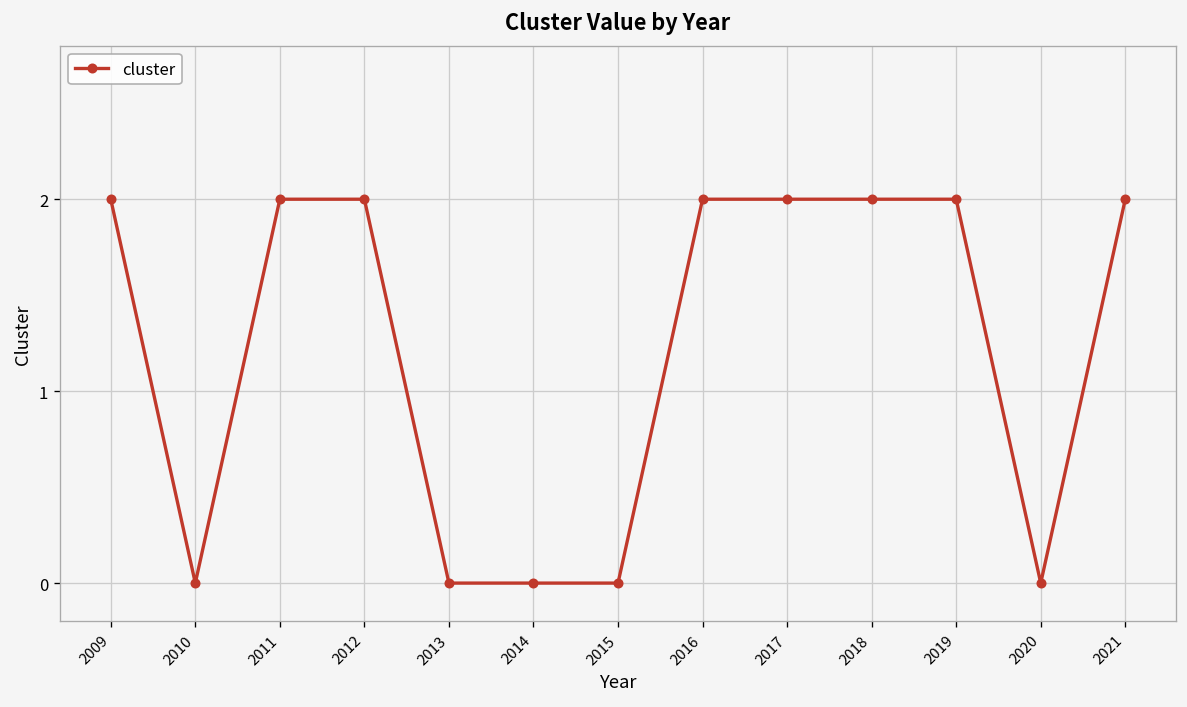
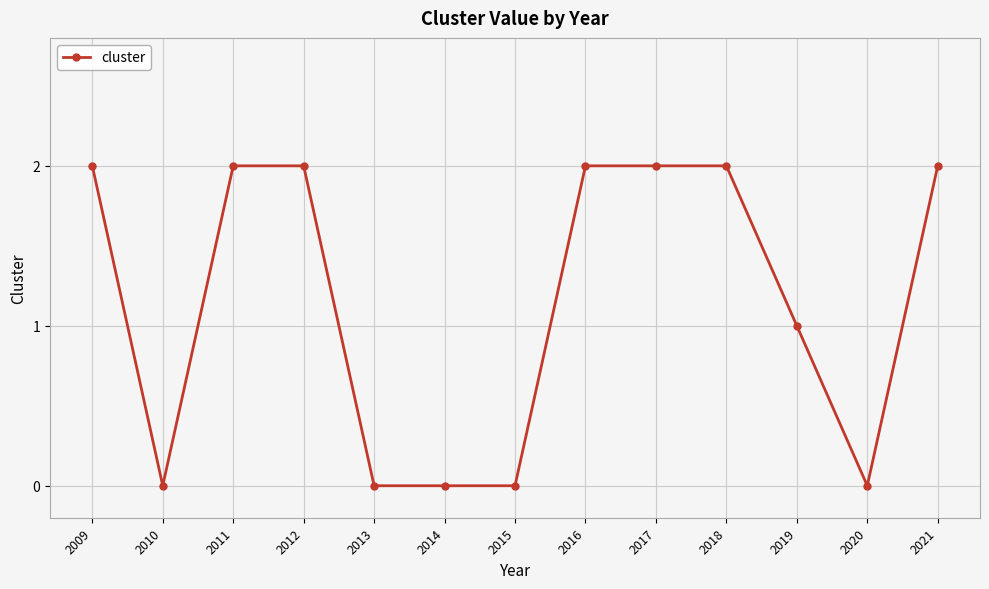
2019: 2 -> 1
